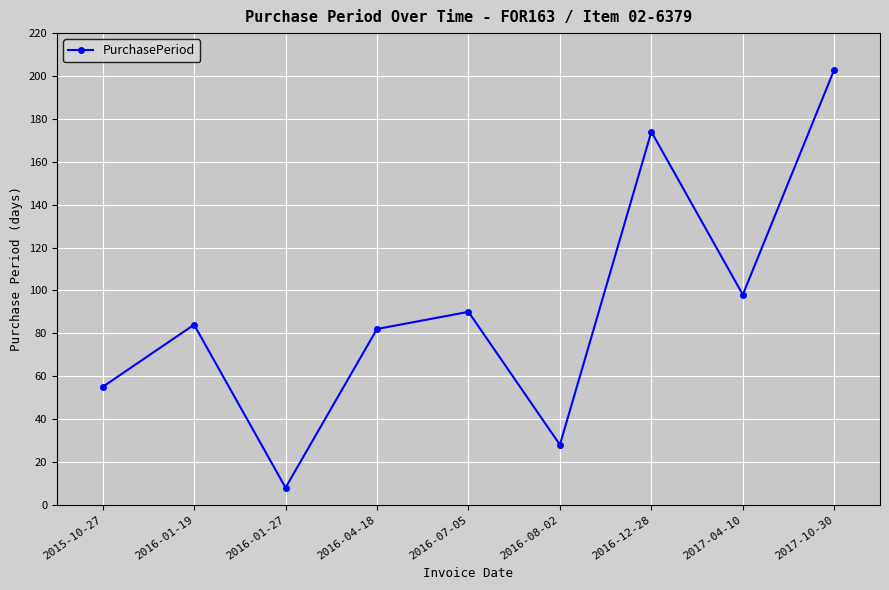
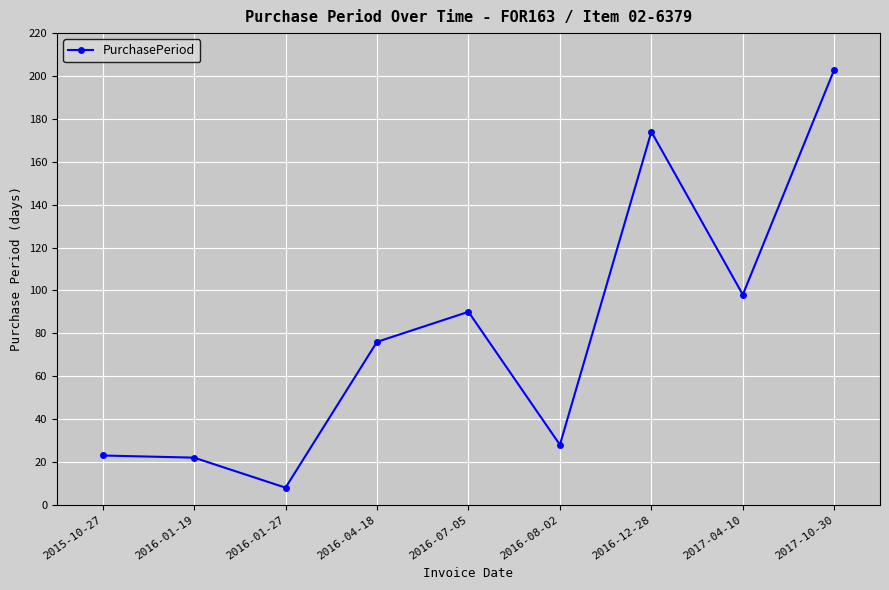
2015-10-27: 55 -> 23
2016-01-19: 84 -> 22
2016-04-18: 82 -> 76
